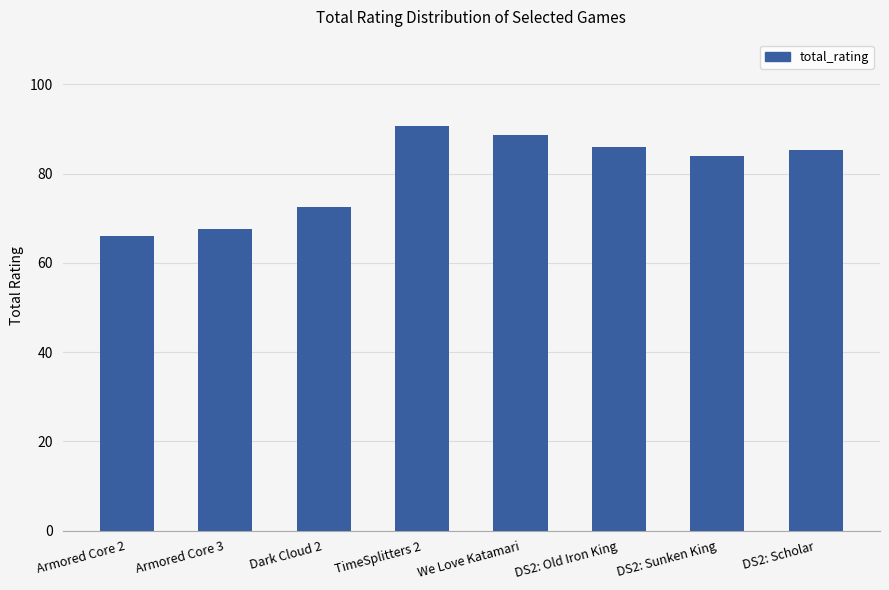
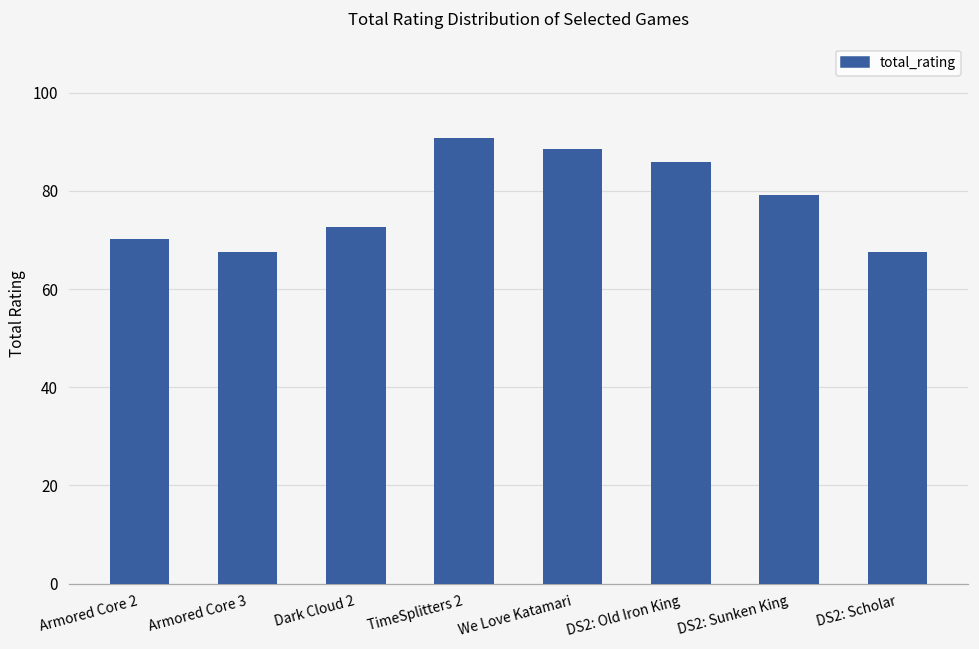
Armored Core 2: 66 -> 70
DS2: Sunken King: 84 -> 79
DS2: Scholar: 85 -> 68
